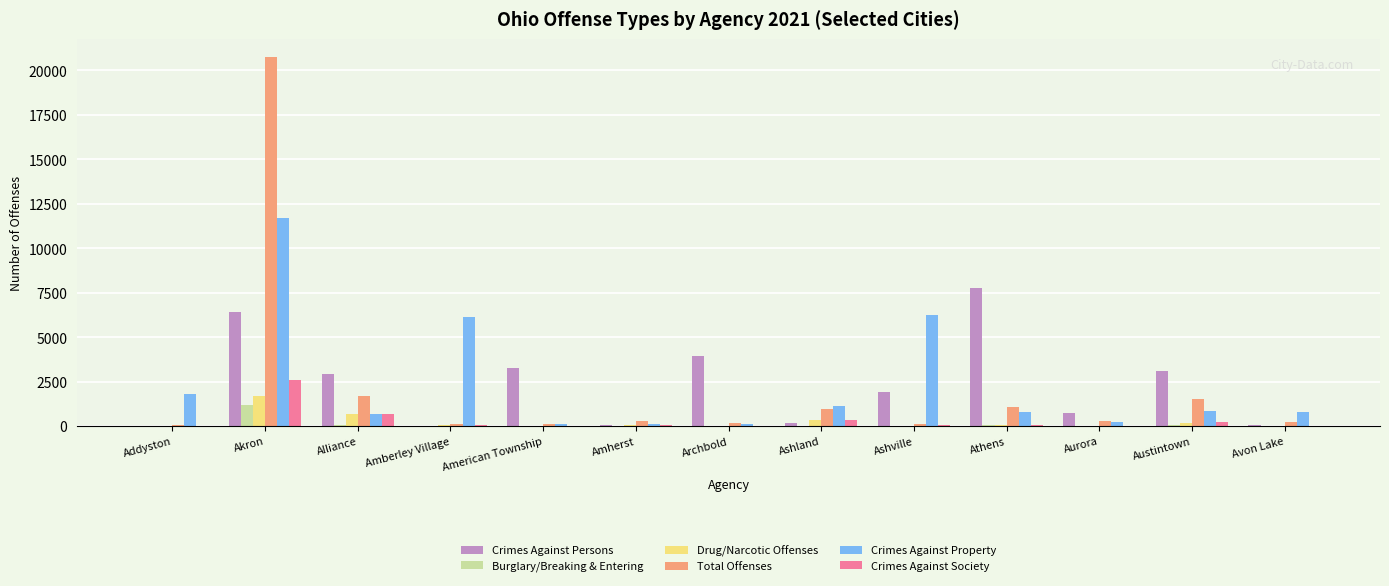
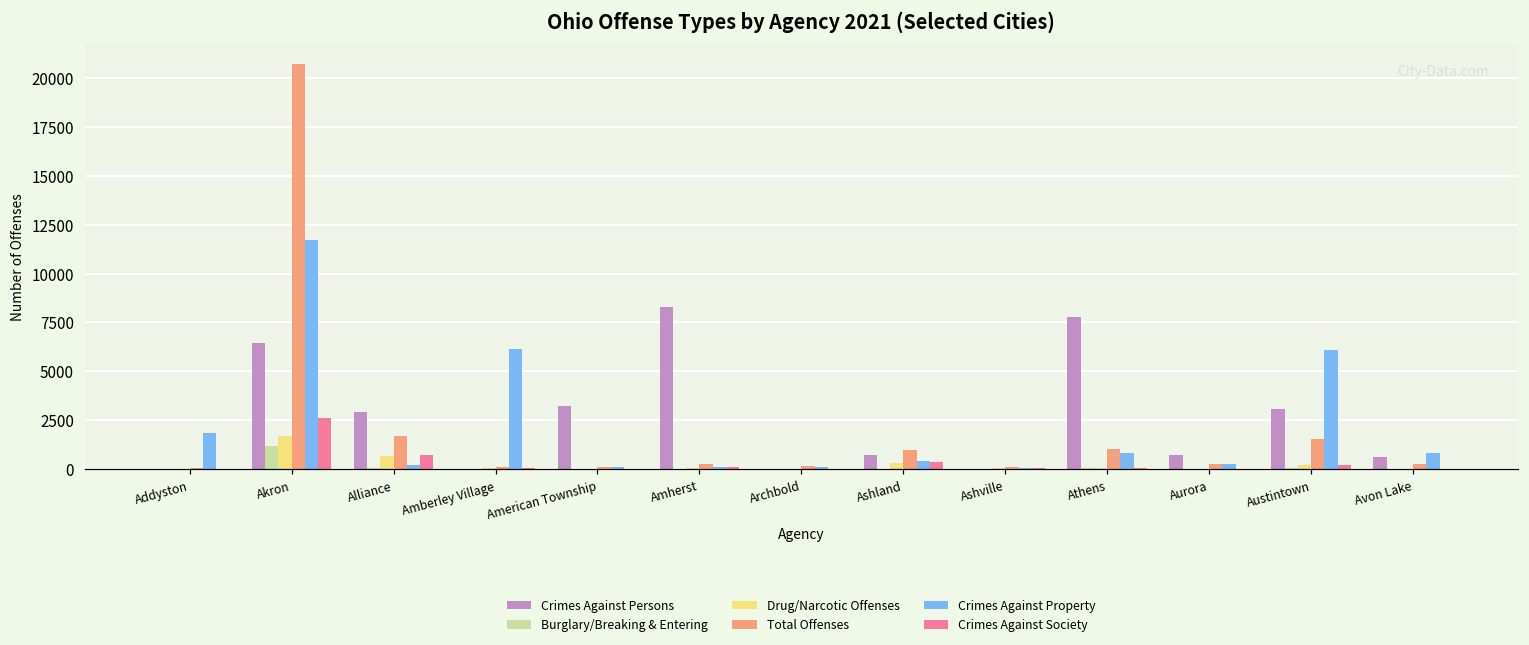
Crimes Against Property, Alliance: 700 -> 200
Crimes Against Persons, Amherst: 100 -> 8300
Crimes Against Persons, Archbold: 3900 -> 0
Crimes Against Persons, Ashland: 200 -> 700
Crimes Against Property, Ashland: 1100 -> 400
Crimes Against Persons, Ashville: 1900 -> 0
Crimes Against Property, Ashville: 6200 -> 100
Crimes Against Property, Austintown: 900 -> 6100
Crimes Against Persons, Avon Lake: 100 -> 600
